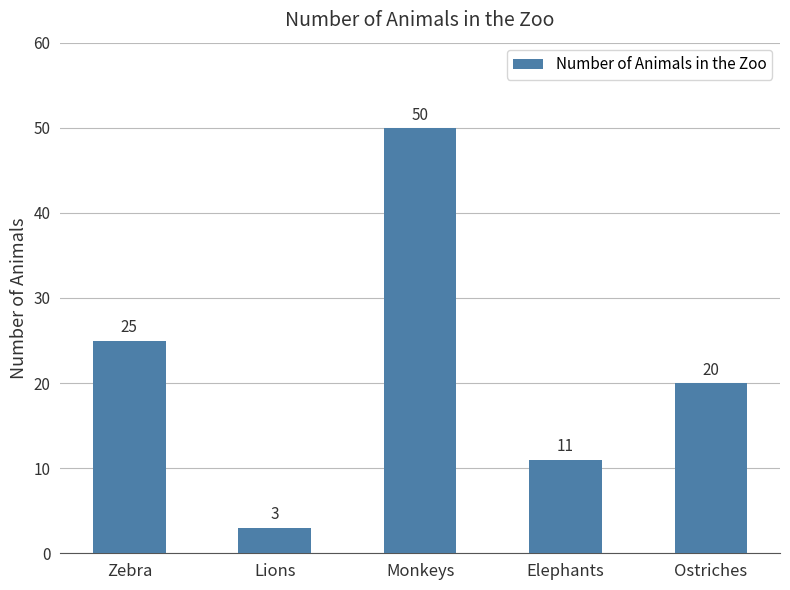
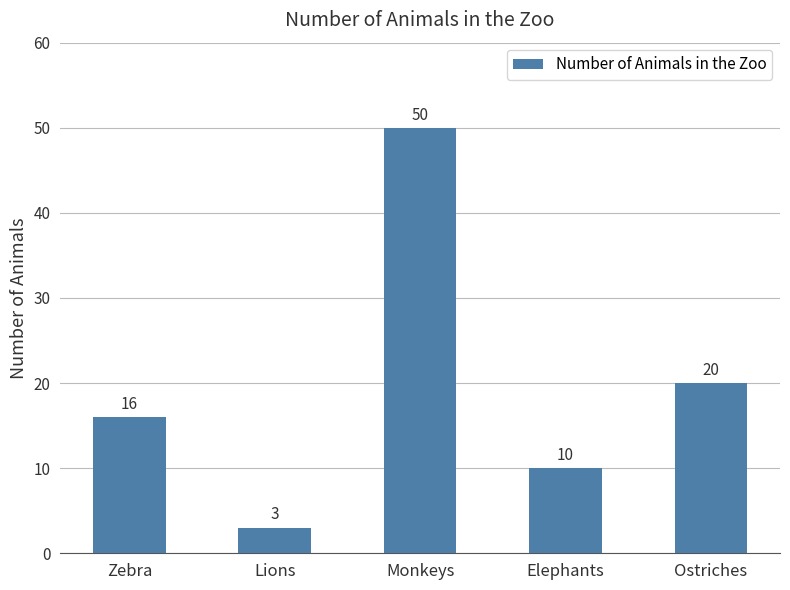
Zebra: 25 -> 16
Elephants: 11 -> 10
